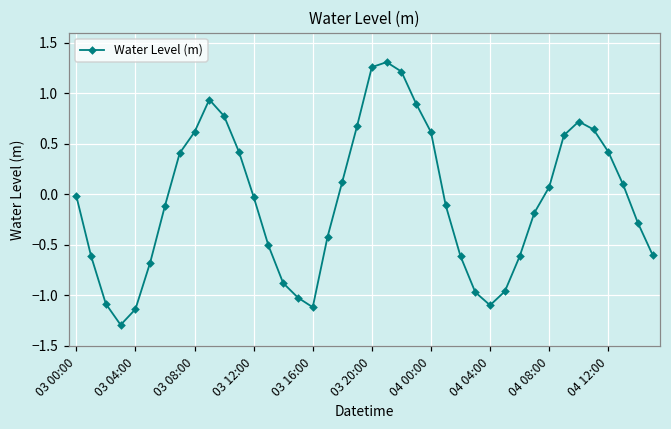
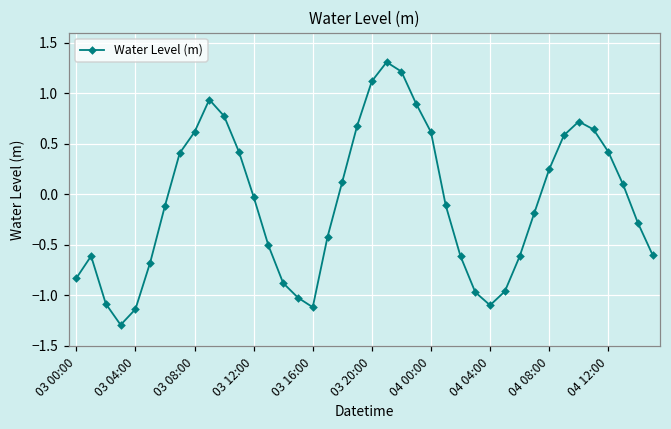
03 00:00: 0.0 -> -0.8
03 20:00: 1.3 -> 1.1
04 08:00: 0.1 -> 0.2
